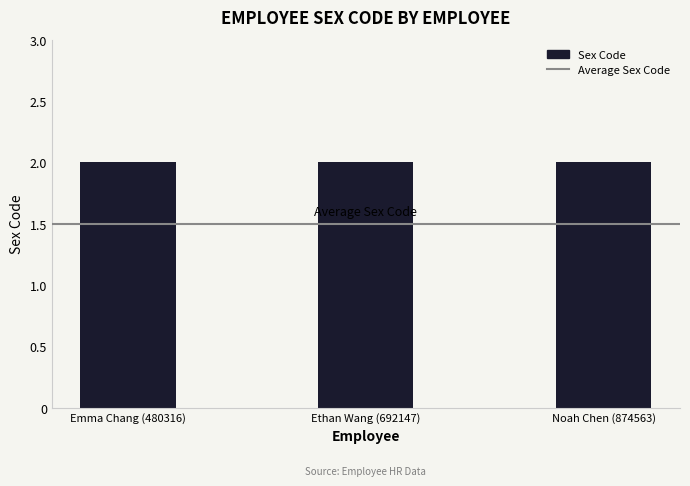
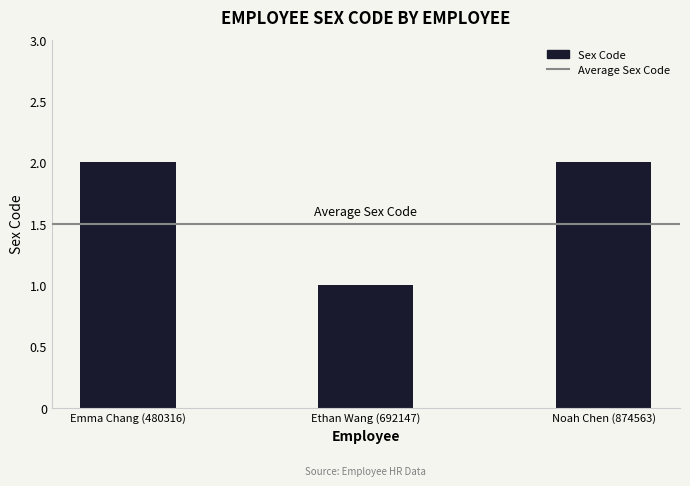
Ethan Wang (692147): 2 -> 1
